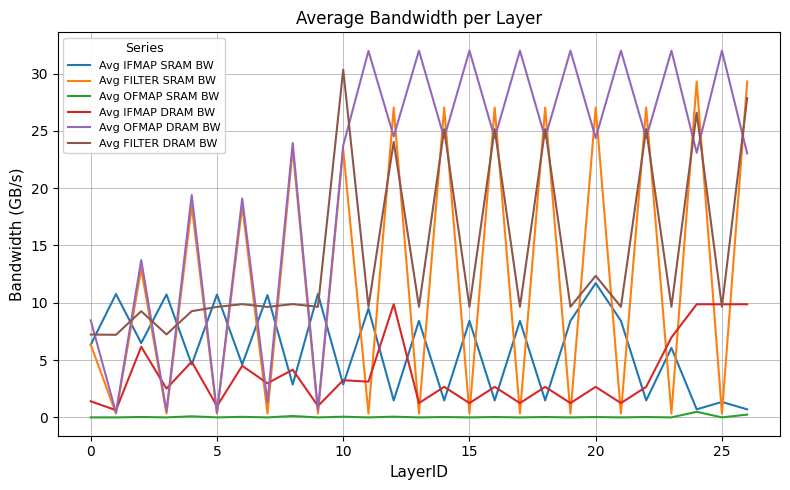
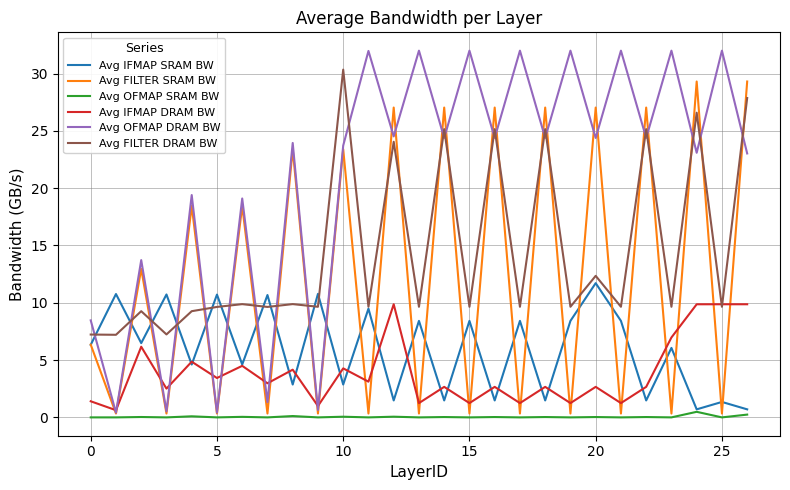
Avg IFMAP DRAM BW, 5: 1.0 -> 3.4
Avg IFMAP DRAM BW, 10: 3.2 -> 4.3
